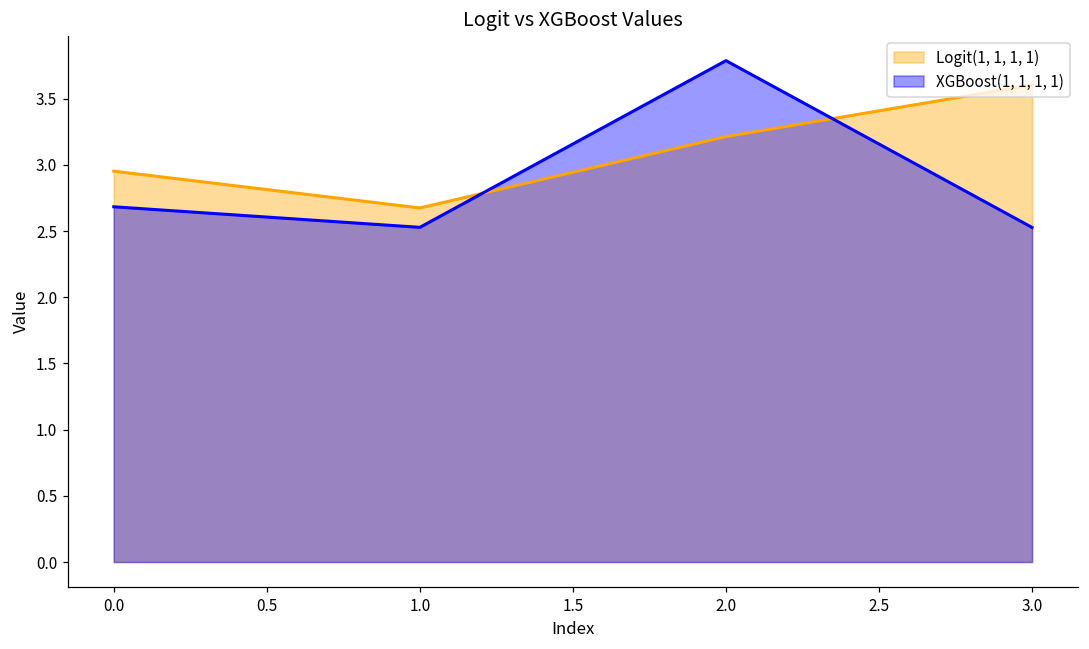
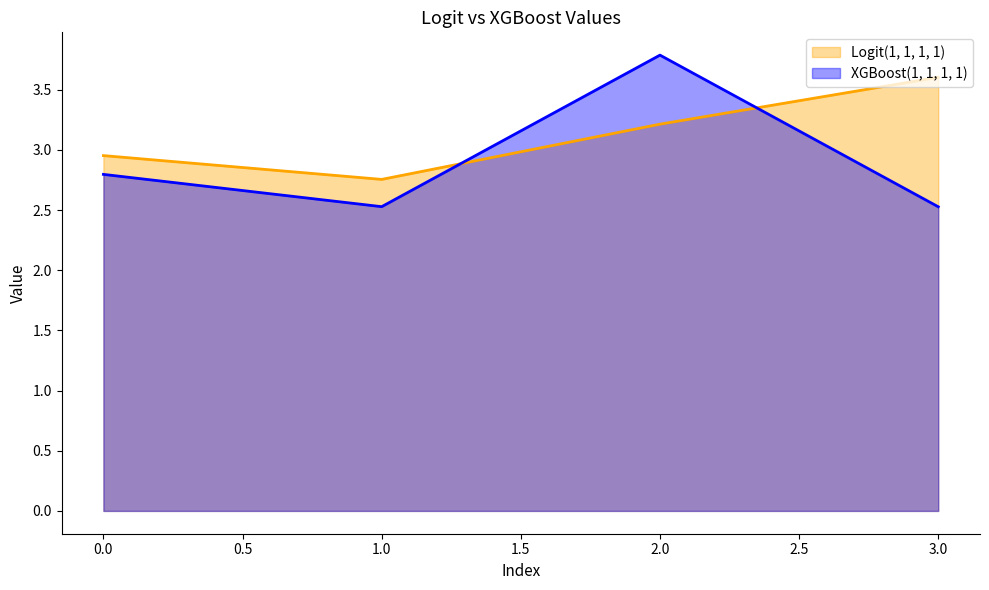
XGBoost(1, 1, 1, 1), 0.0: 2.68 -> 2.80
Logit(1, 1, 1, 1), 1.0: 2.68 -> 2.76
